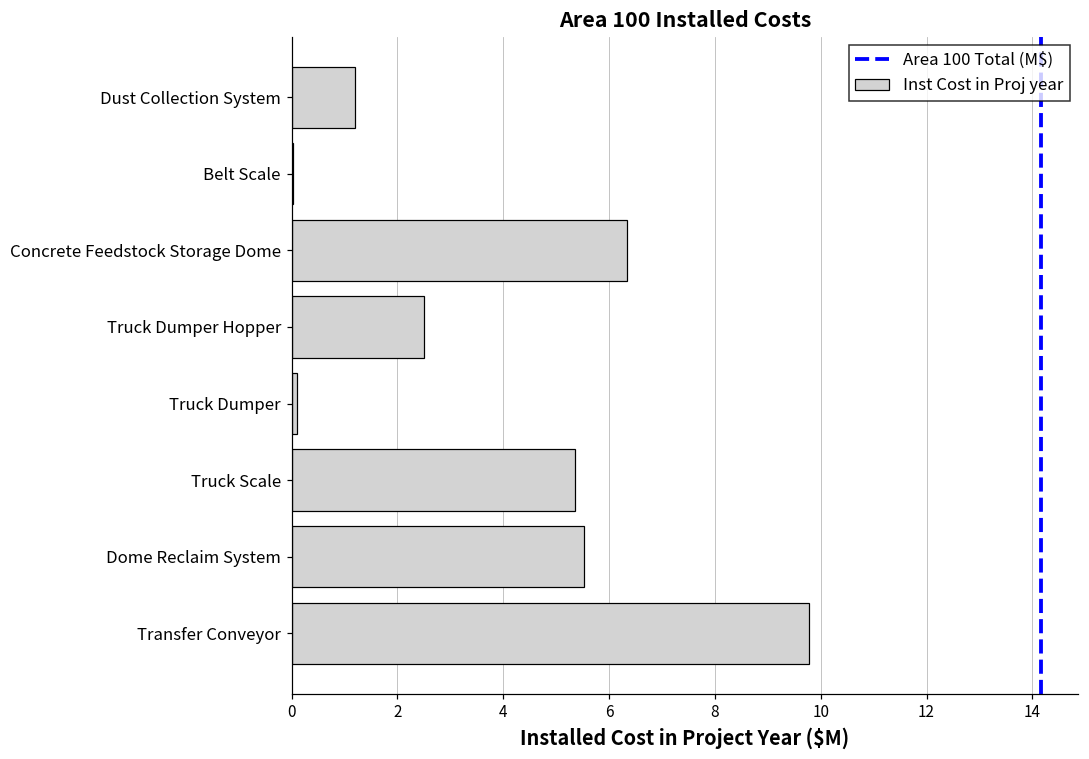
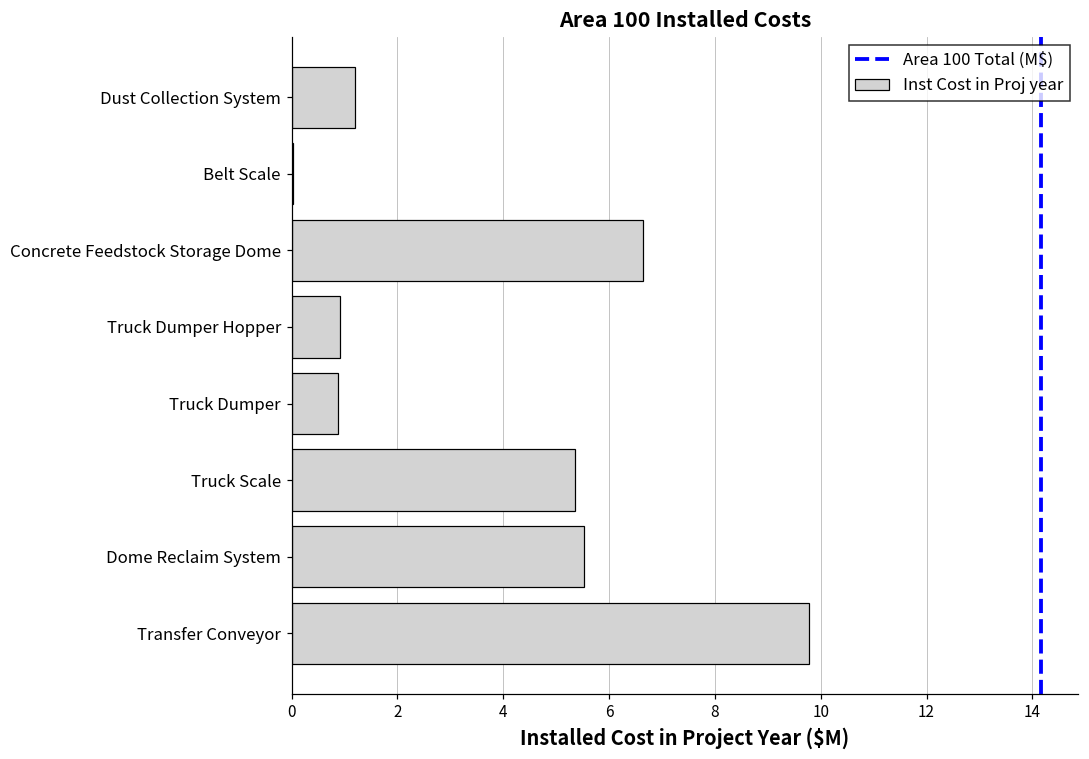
Concrete Feedstock Storage Dome: 6.3 -> 6.6
Truck Dumper Hopper: 2.5 -> 0.9
Truck Dumper: 0.1 -> 0.9
